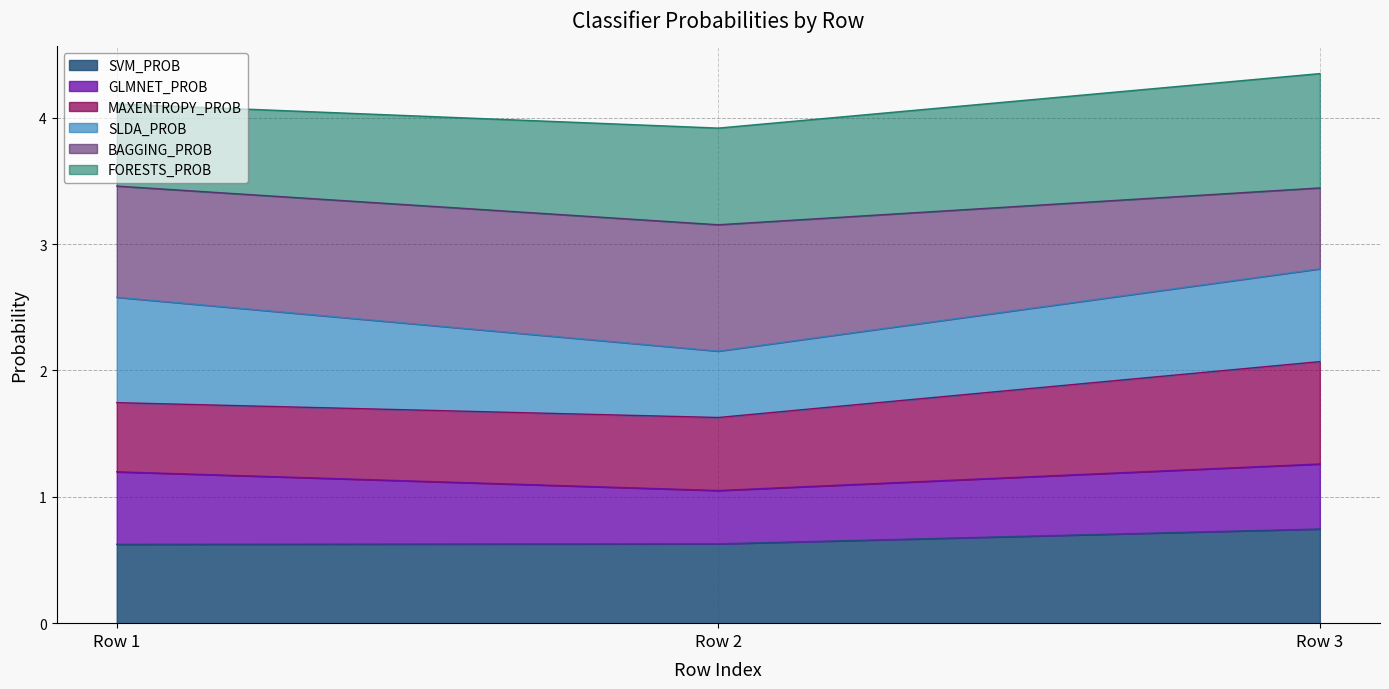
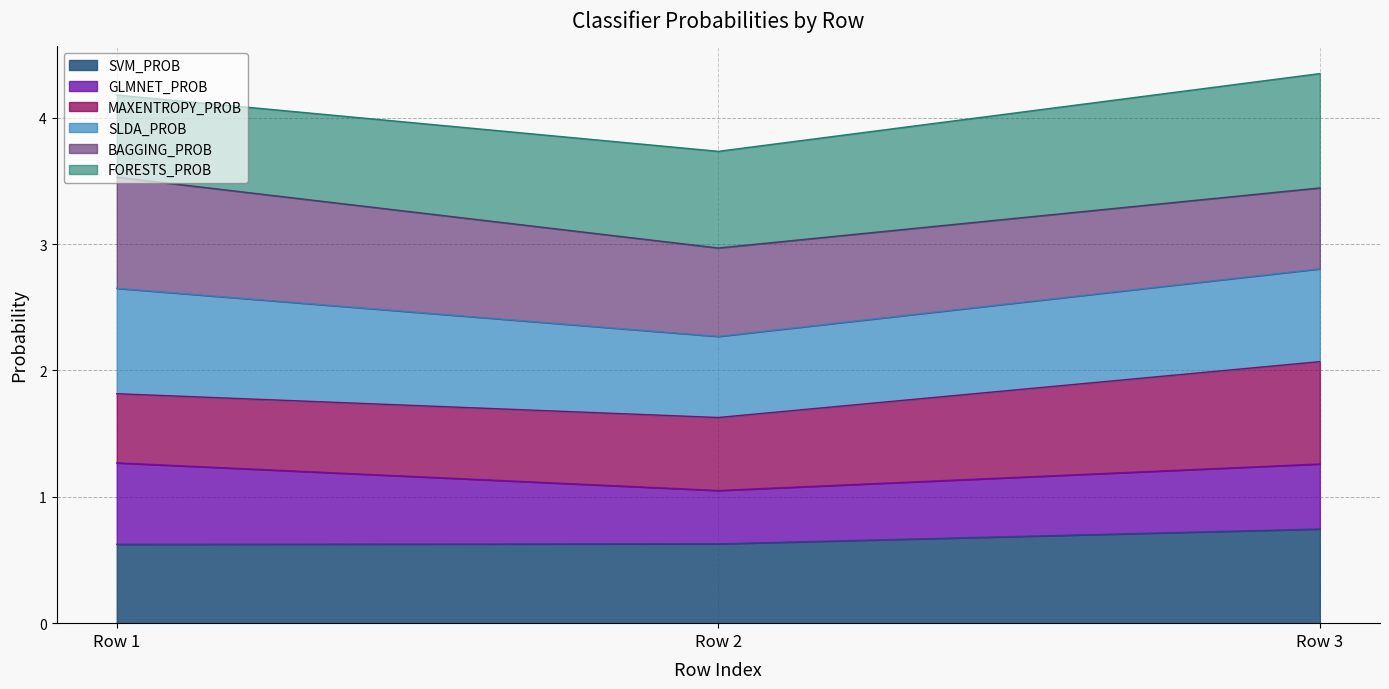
GLMNET_PROB, Row 1: 0.57 -> 0.64
SLDA_PROB, Row 2: 0.53 -> 0.64
BAGGING_PROB, Row 2: 1.0 -> 0.7
